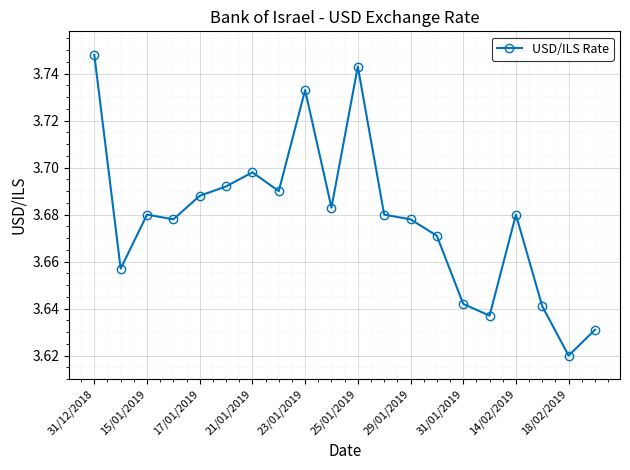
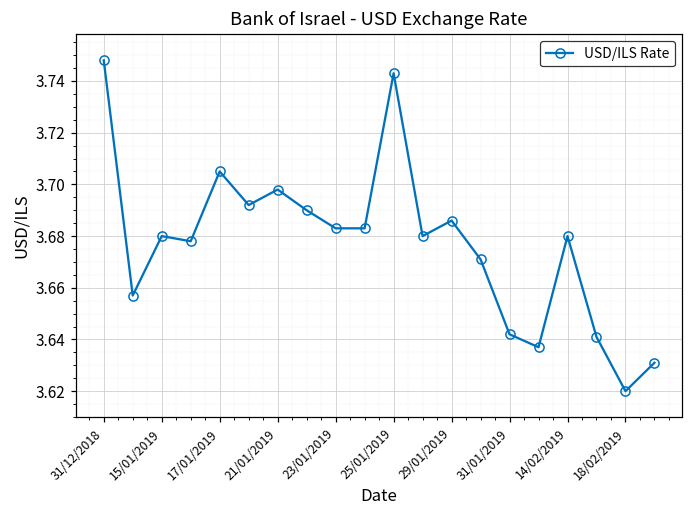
17/01/2019: 3.688 -> 3.705
23/01/2019: 3.733 -> 3.683
29/01/2019: 3.678 -> 3.686
